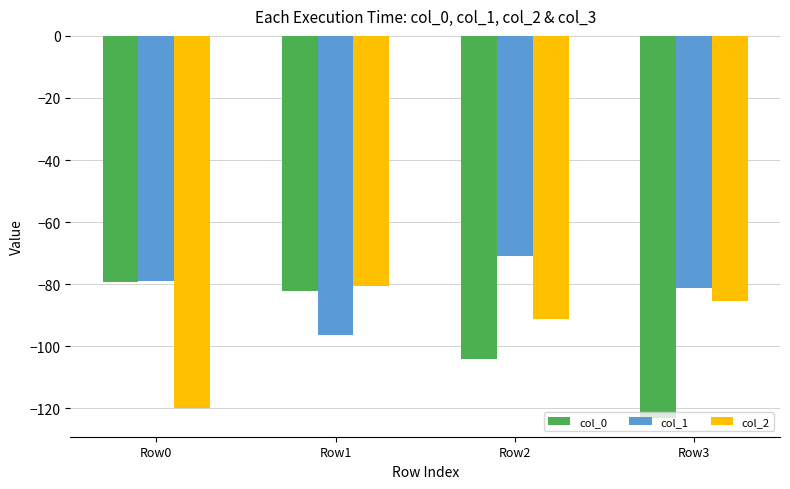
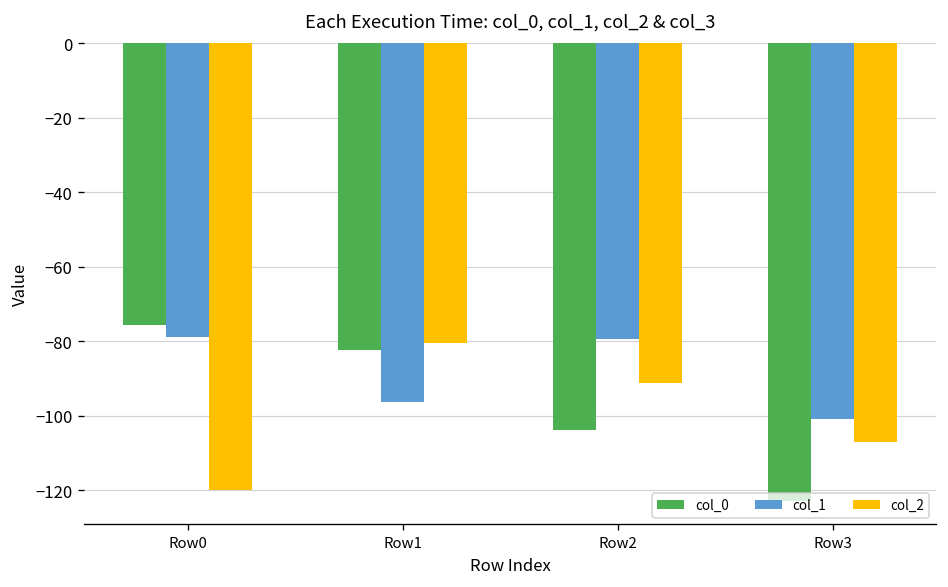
col_0, Row0: -79 -> -76
col_1, Row2: -71 -> -79
col_1, Row3: -81 -> -101
col_2, Row3: -85 -> -107
